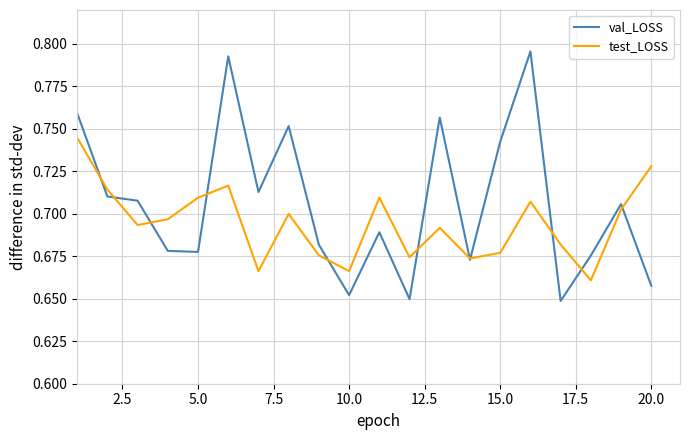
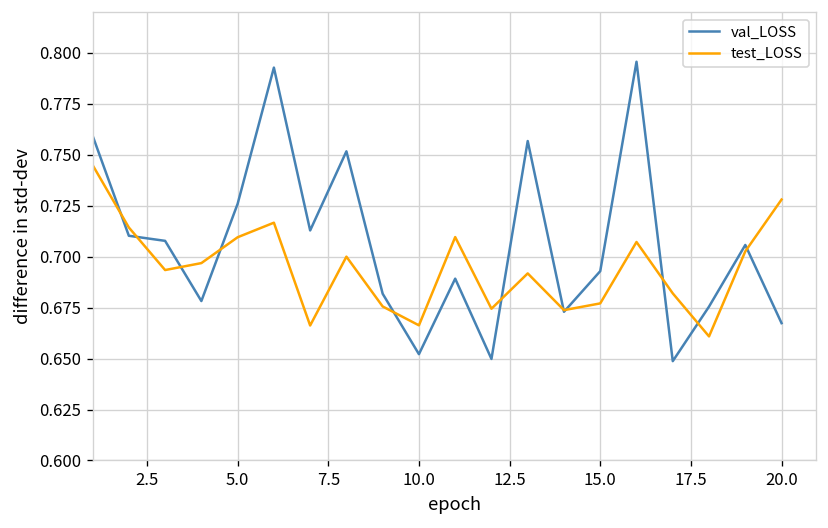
val_LOSS, 5.0: 0.678 -> 0.726
val_LOSS, 15.0: 0.742 -> 0.693
val_LOSS, 20.0: 0.658 -> 0.667
